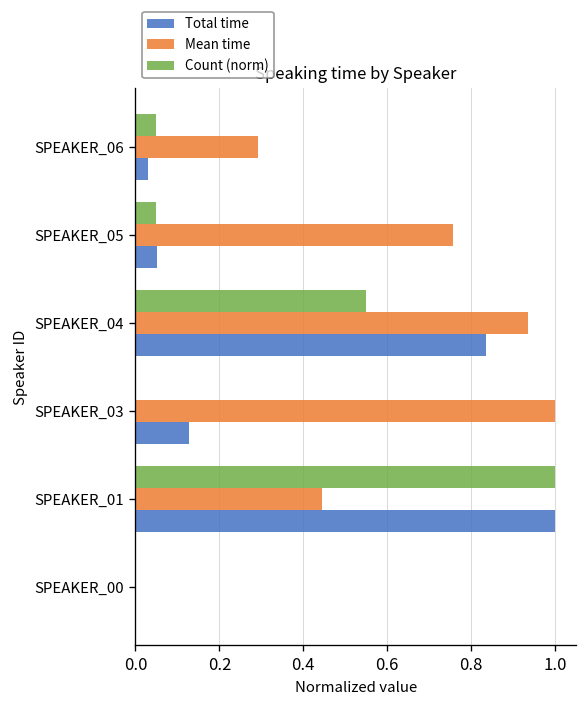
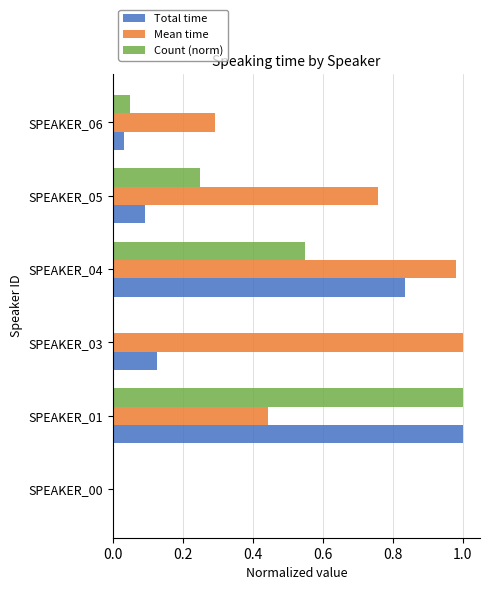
Count (norm), SPEAKER_05: 0.05 -> 0.25
Total time, SPEAKER_05: 0.05 -> 0.09
Mean time, SPEAKER_04: 0.93 -> 0.98
